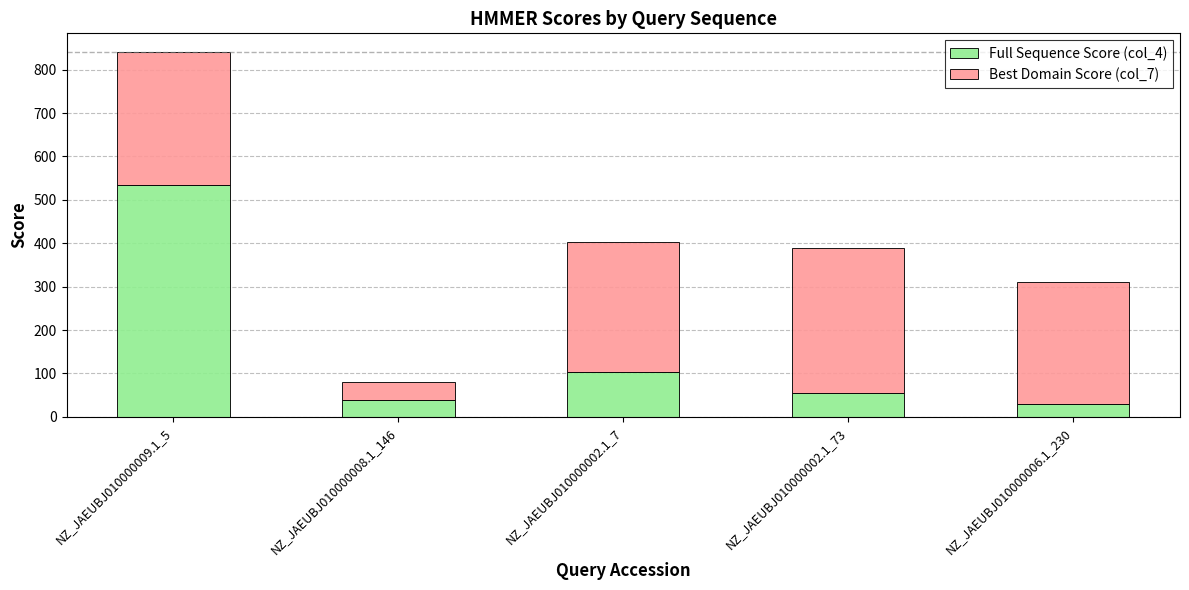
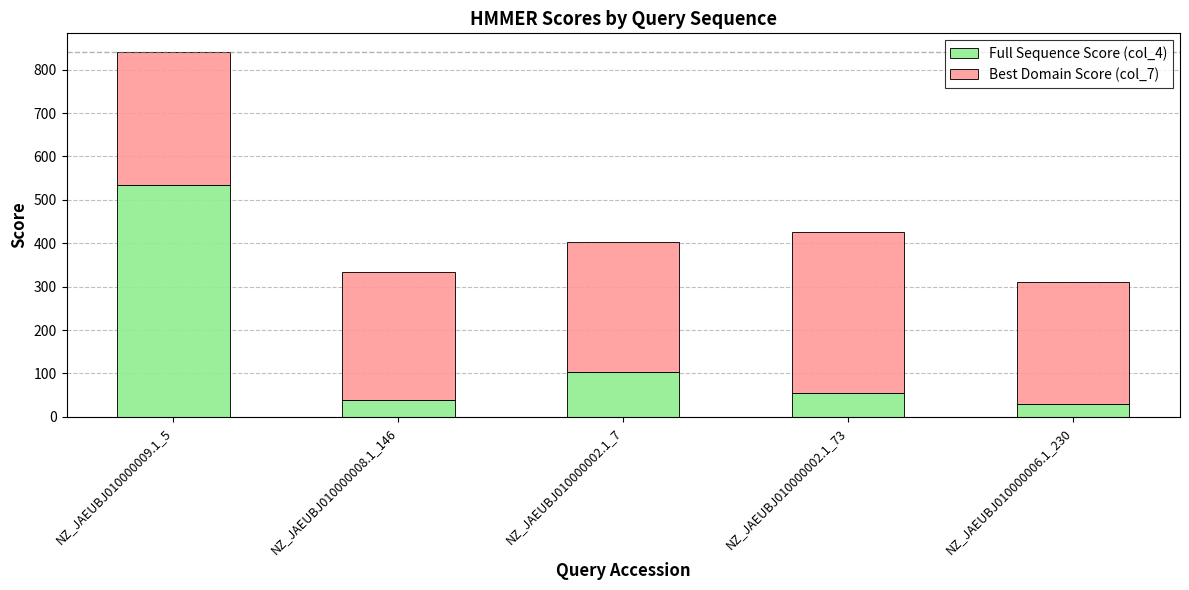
Best Domain Score (col_7), NZ_JAEUBJ010000008.1_146: 40 -> 300
Best Domain Score (col_7), NZ_JAEUBJ010000002.1_73: 330 -> 370
